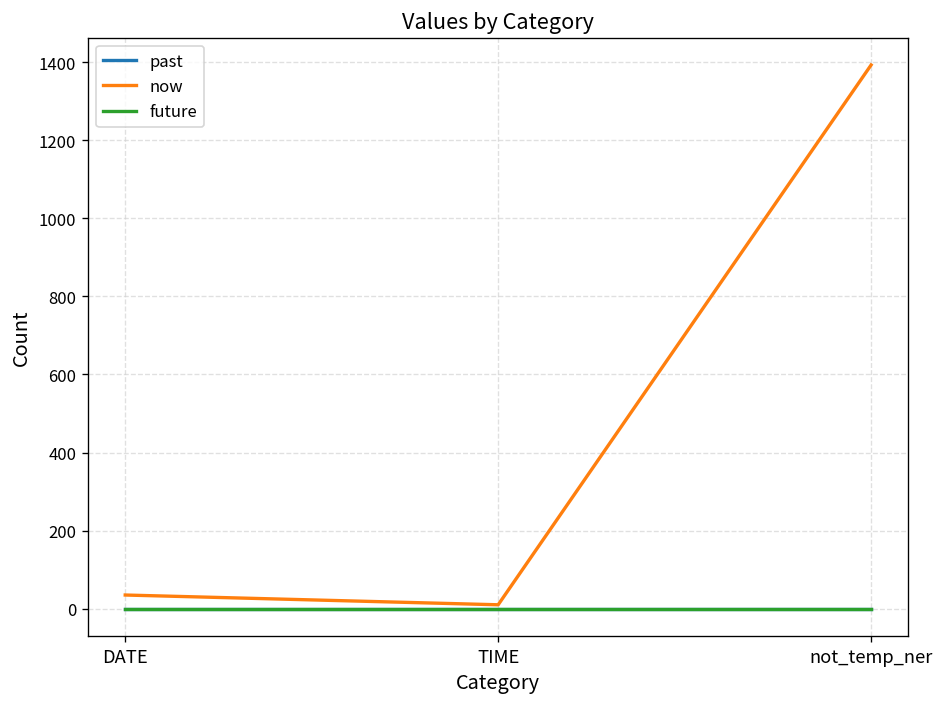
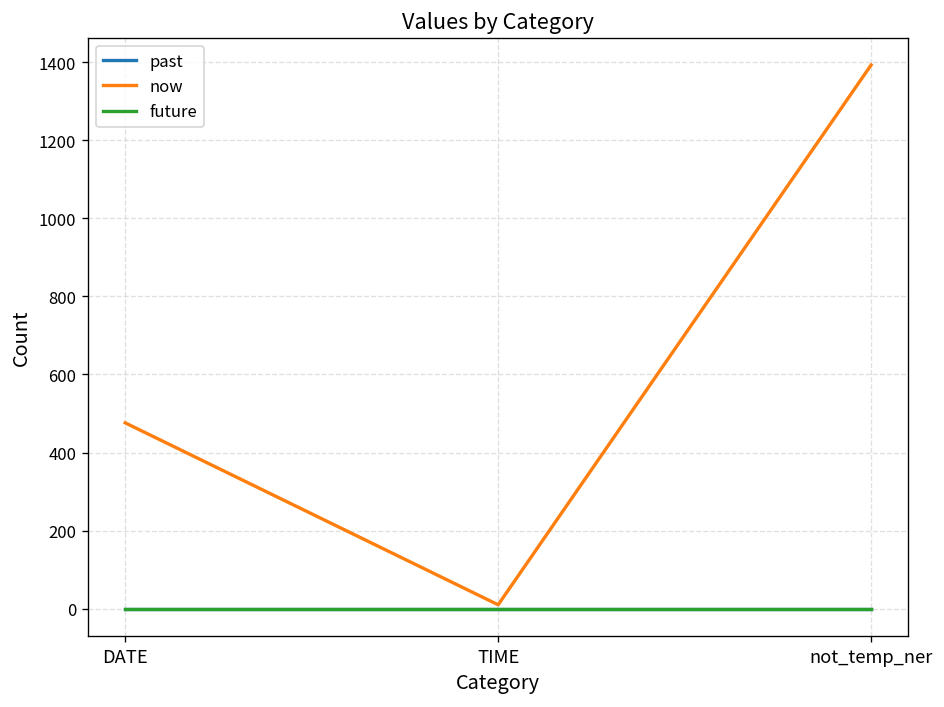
now, DATE: 40 -> 480
